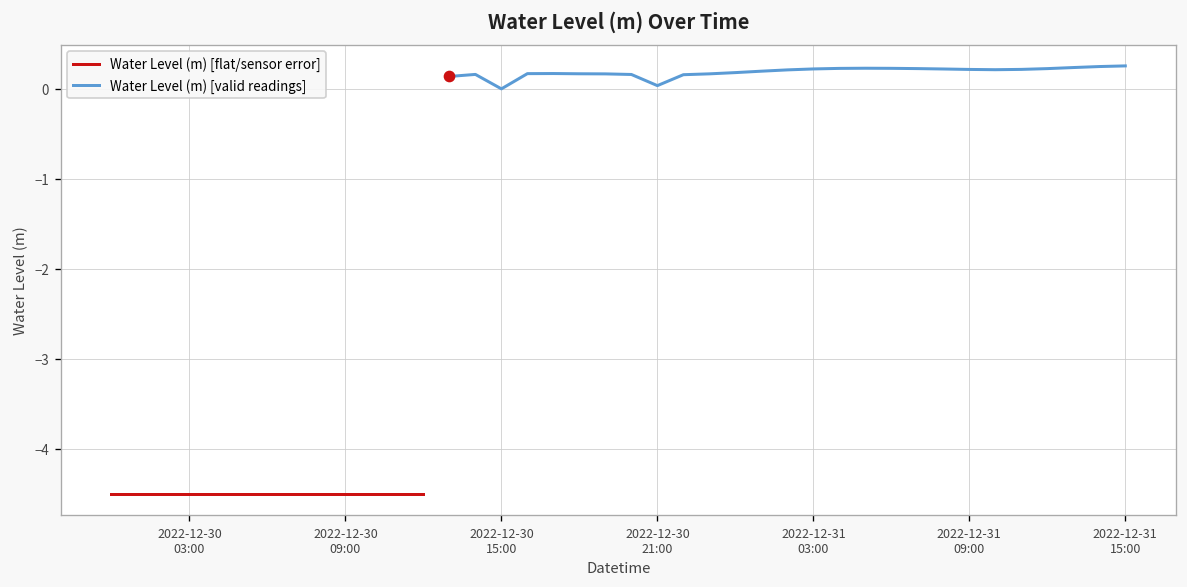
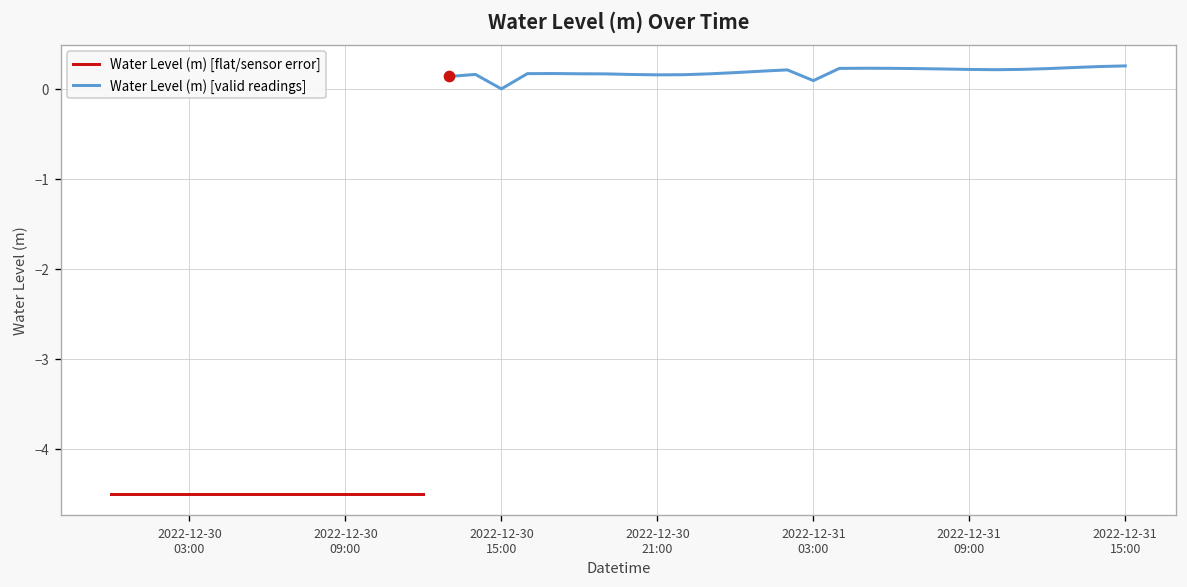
Water Level (m) [valid readings], 2022-12-30 21:00: 0.0 -> 0.2
Water Level (m) [valid readings], 2022-12-31 03:00: 0.2 -> 0.1
